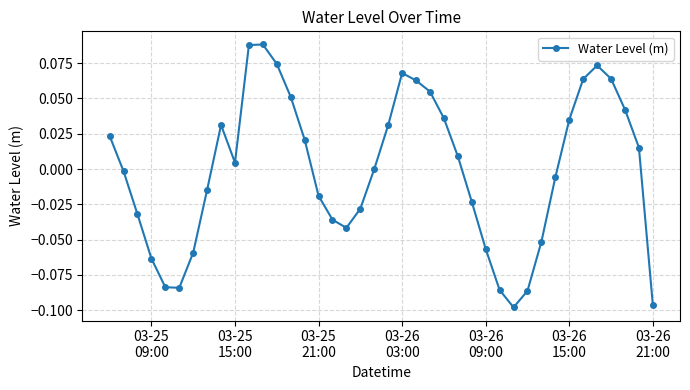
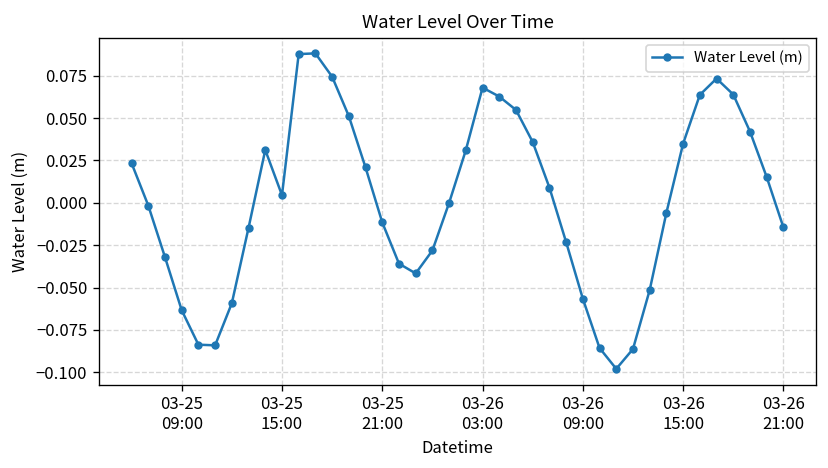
03-25 21:00: -0.019 -> -0.012
03-26 21:00: -0.096 -> -0.014
